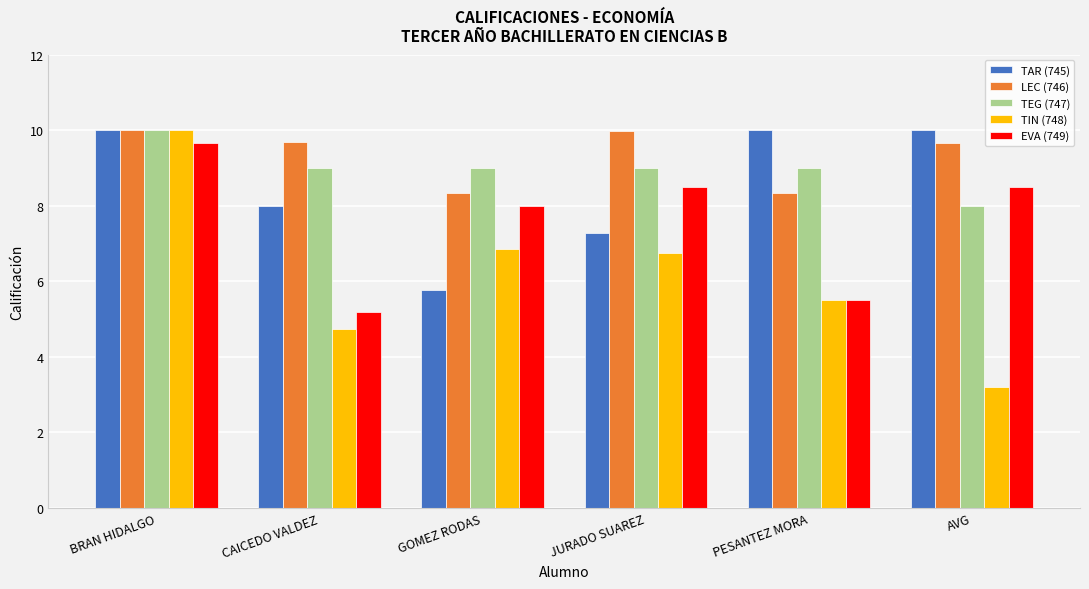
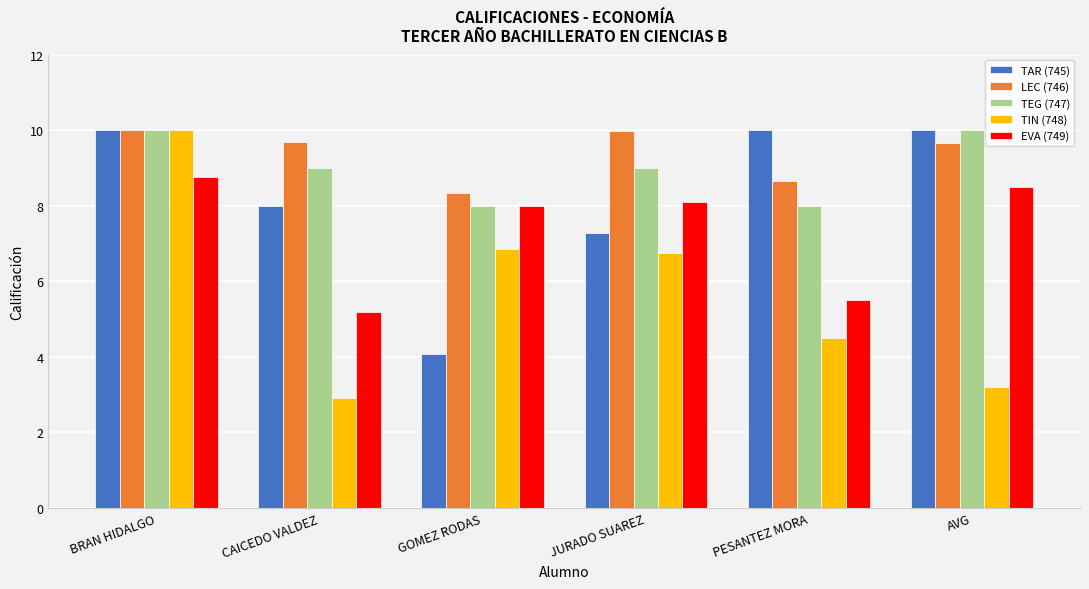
EVA (749), BRAN HIDALGO: 9.7 -> 8.8
TIN (748), CAICEDO VALDEZ: 4.8 -> 2.9
TAR (745), GOMEZ RODAS: 5.8 -> 4.1
TEG (747), GOMEZ RODAS: 9 -> 8
EVA (749), JURADO SUAREZ: 8.5 -> 8.1
LEC (746), PESANTEZ MORA: 8.3 -> 8.7
TEG (747), PESANTEZ MORA: 9 -> 8
TIN (748), PESANTEZ MORA: 5.5 -> 4.5
TEG (747), AVG: 8 -> 10
